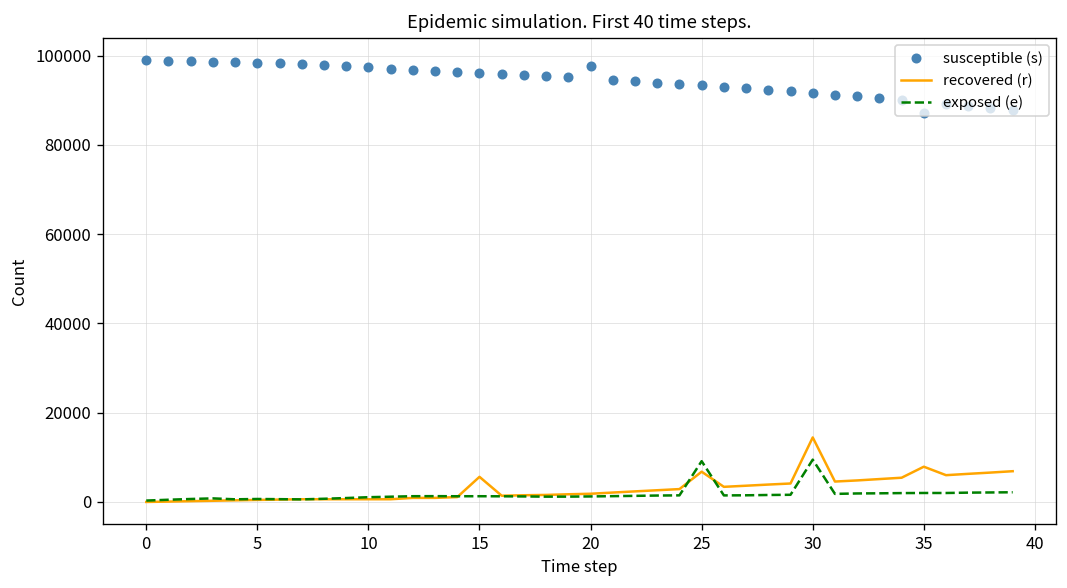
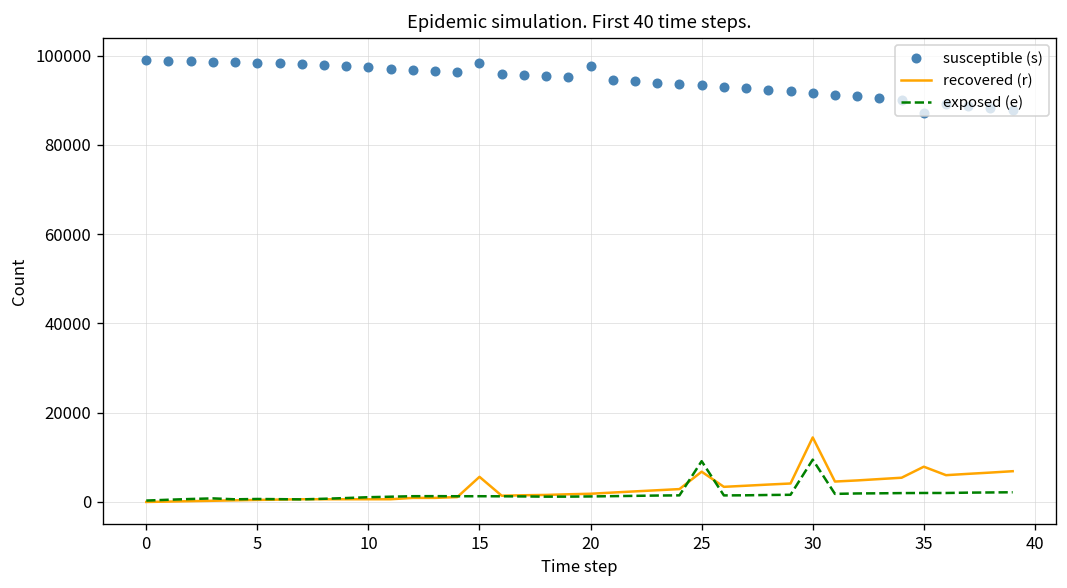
susceptible (s), 15: 96000 -> 98000
